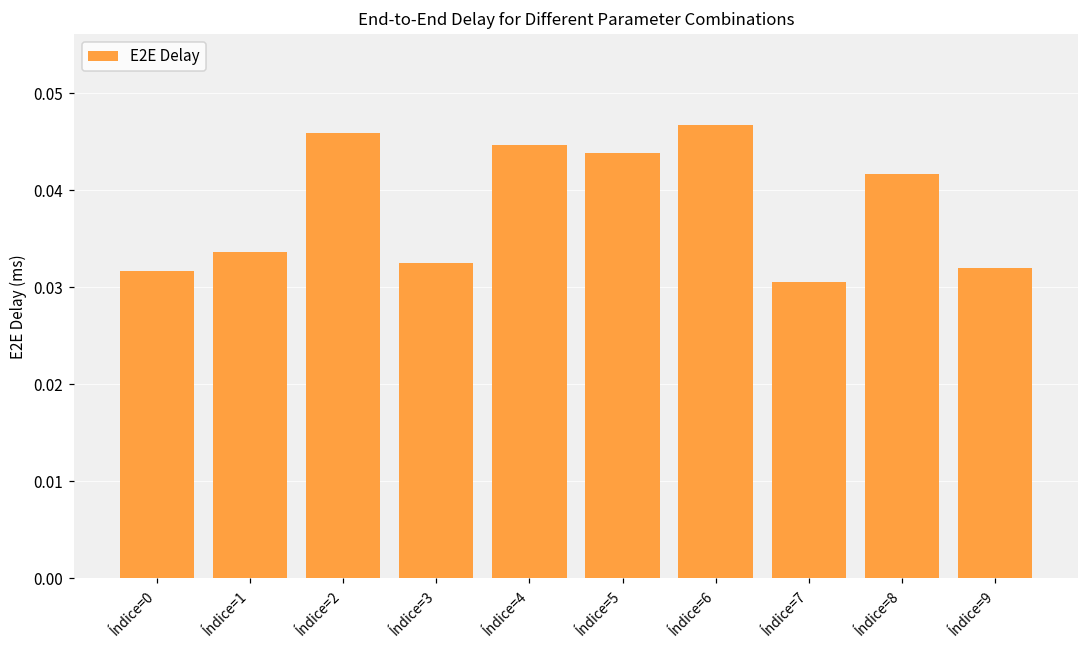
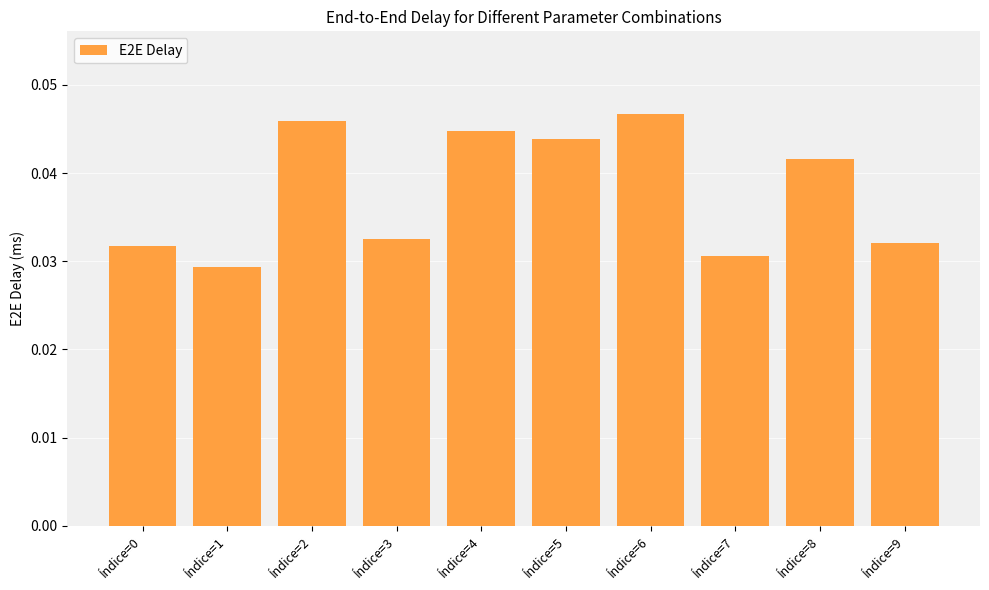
Índice=1: 0.034 -> 0.029
